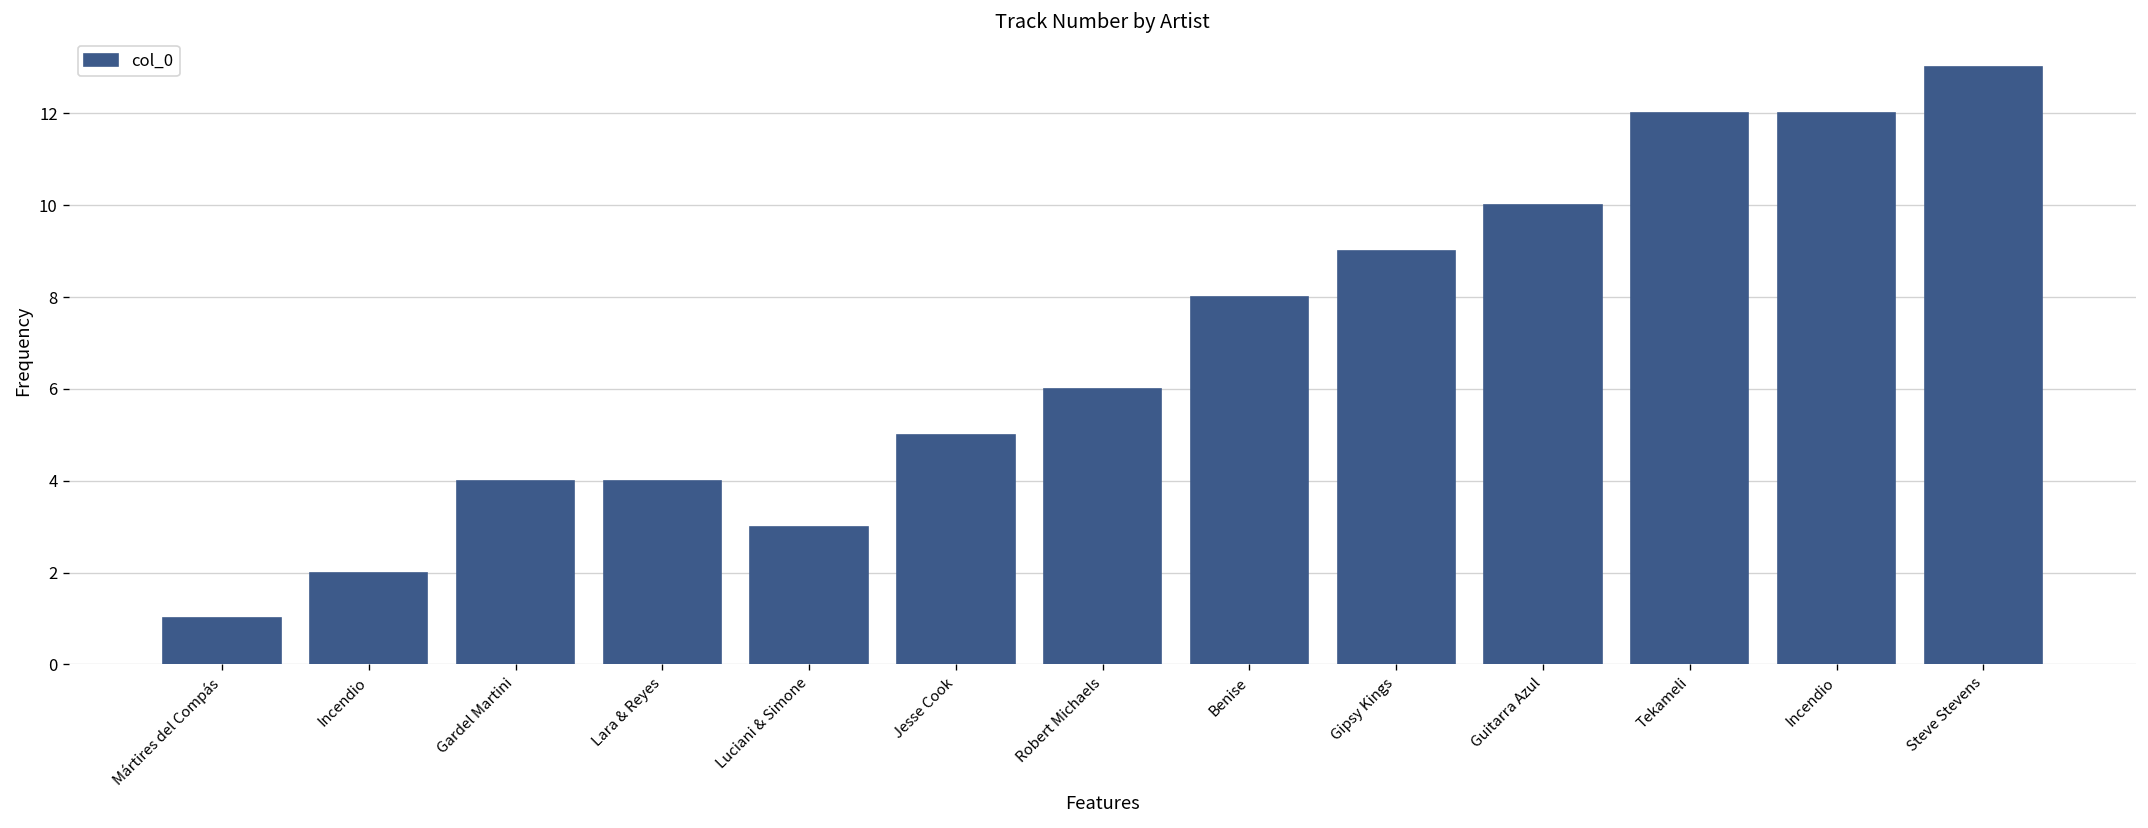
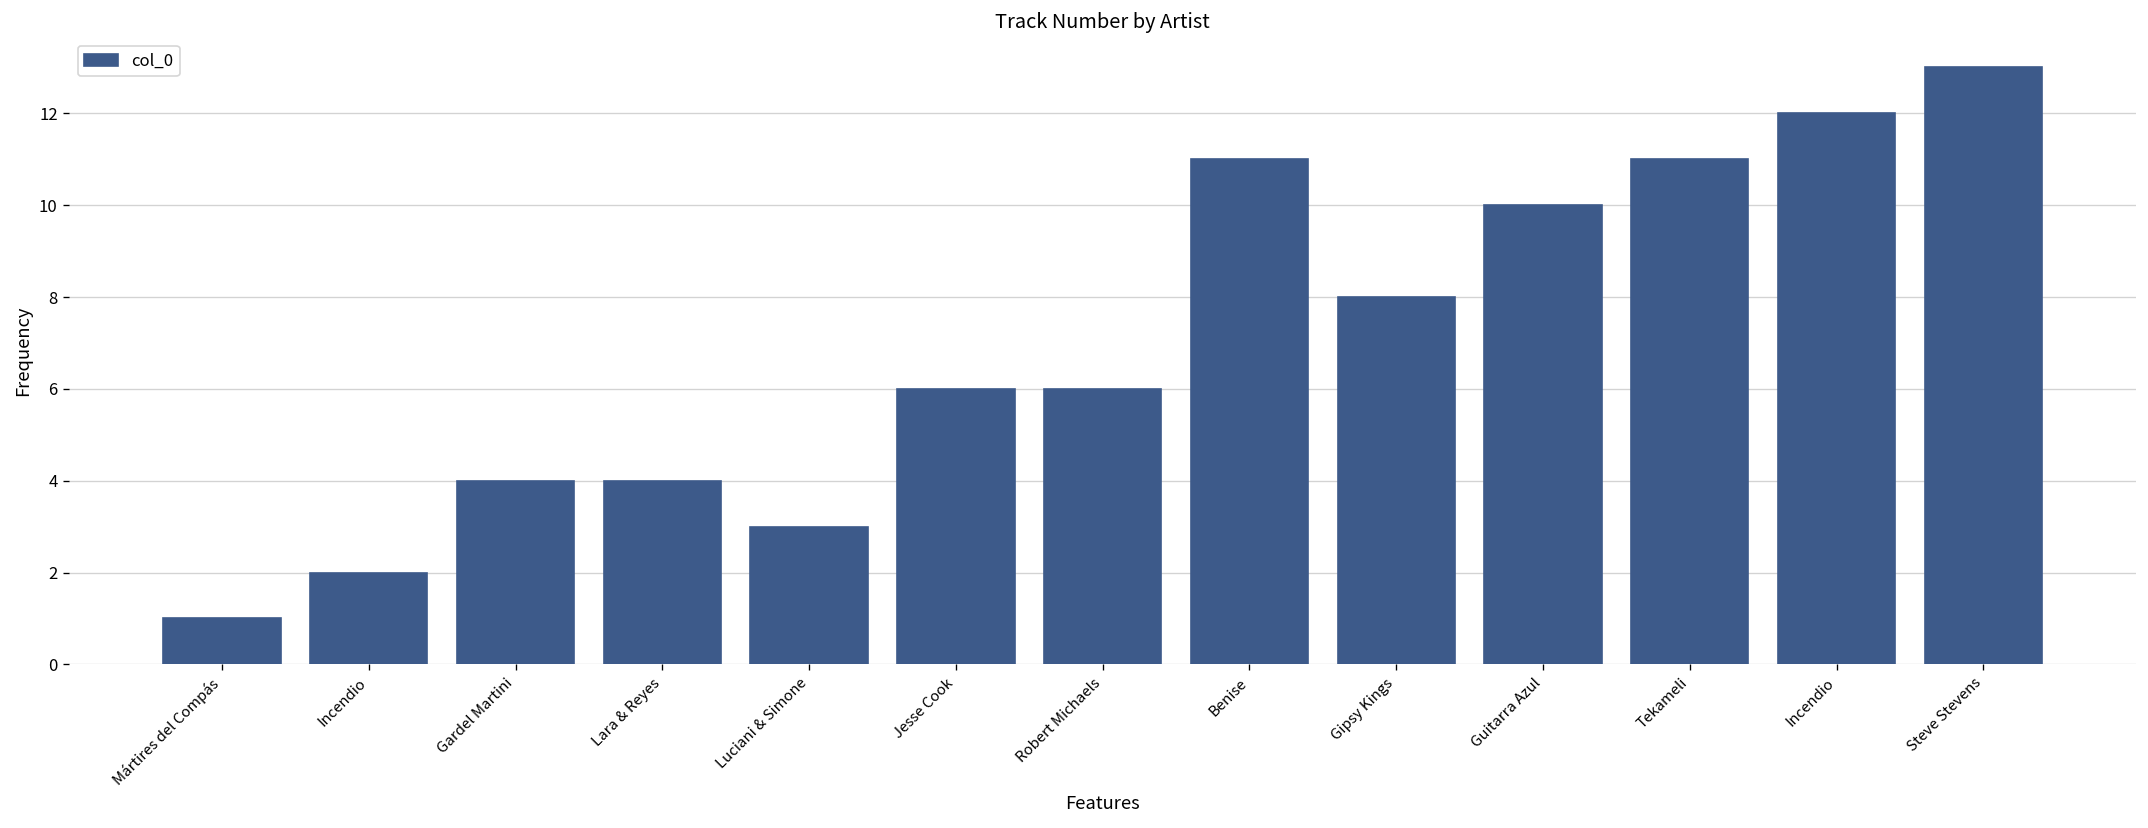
Jesse Cook: 5 -> 6
Benise: 8 -> 11
Gipsy Kings: 9 -> 8
Tekameli: 12 -> 11
